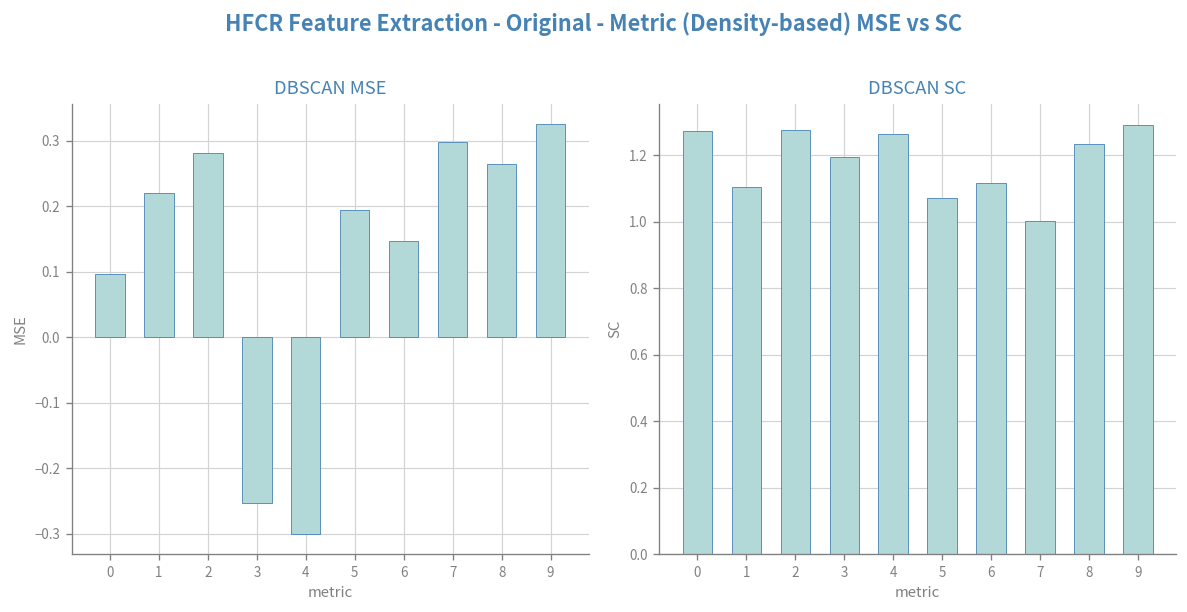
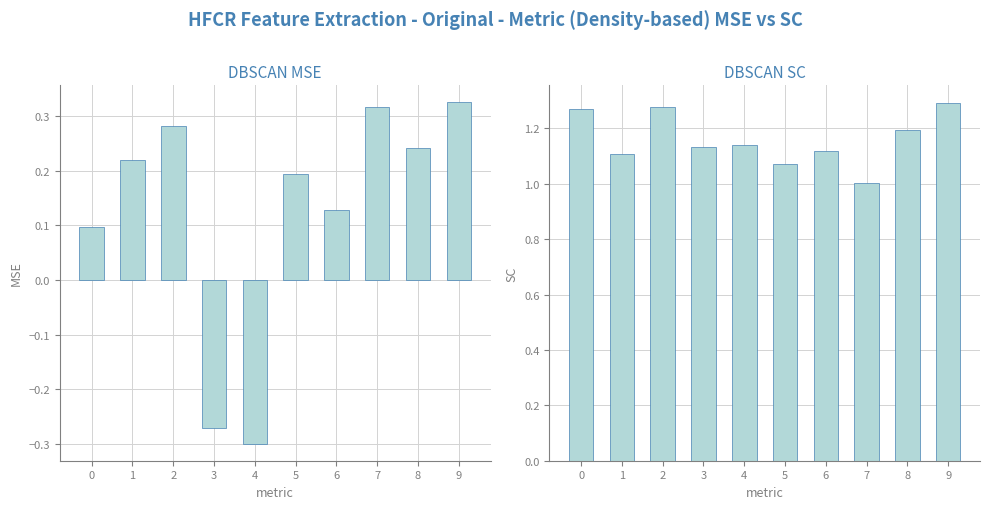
DBSCAN MSE, 3: -0.25 -> -0.27
DBSCAN MSE, 6: 0.15 -> 0.13
DBSCAN MSE, 7: 0.30 -> 0.32
DBSCAN MSE, 8: 0.26 -> 0.24
DBSCAN SC, 3: 1.20 -> 1.13
DBSCAN SC, 4: 1.26 -> 1.14
DBSCAN SC, 8: 1.23 -> 1.19
